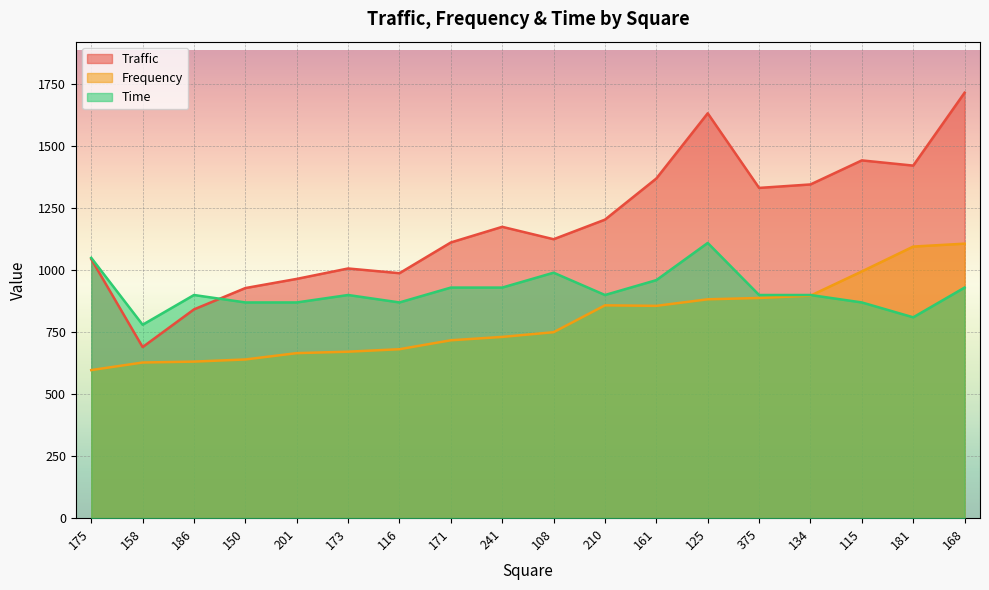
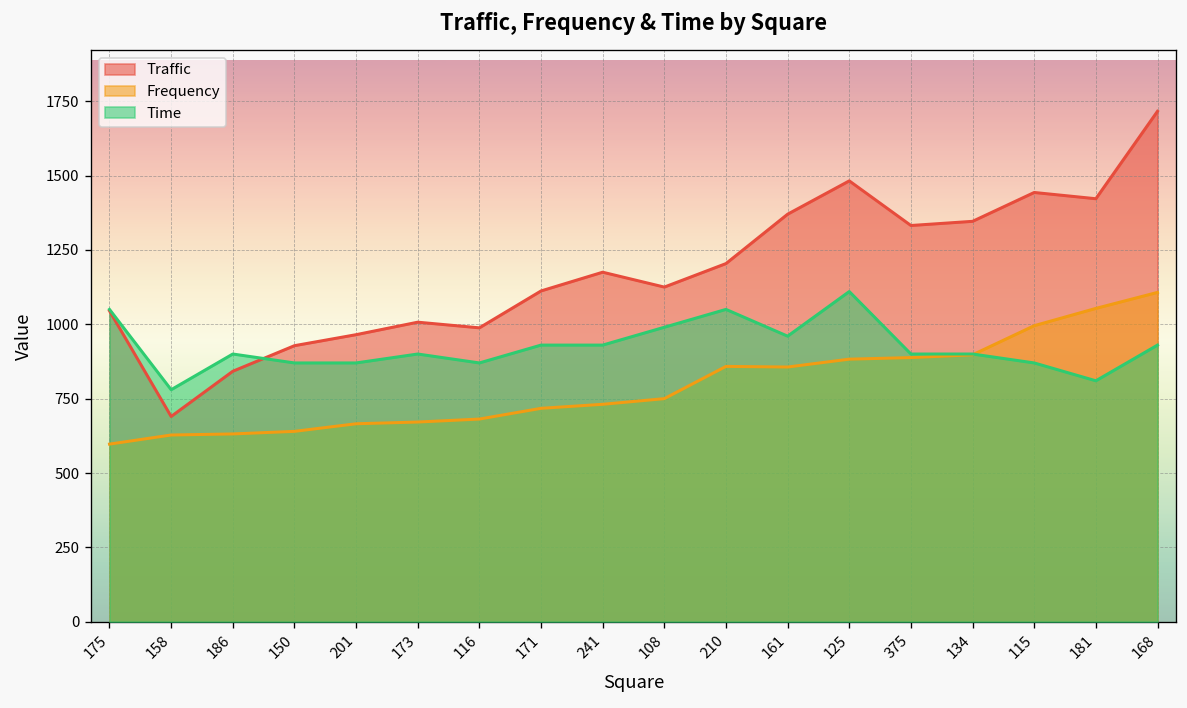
Time, 210: 900 -> 1050
Traffic, 125: 1630 -> 1480
Frequency, 181: 1100 -> 1050
